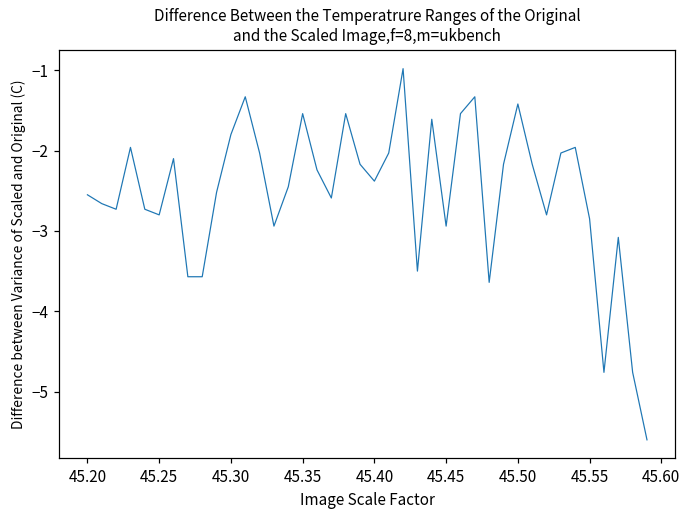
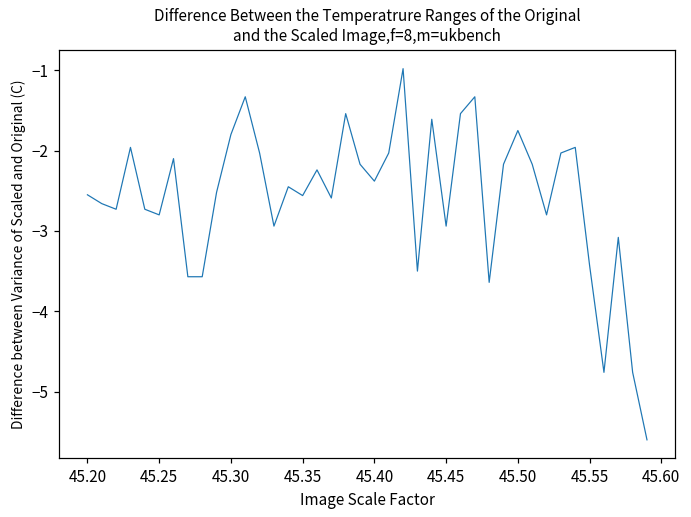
45.35: -1.5 -> -2.6
45.50: -1.4 -> -1.8
45.55: -2.9 -> -3.4
